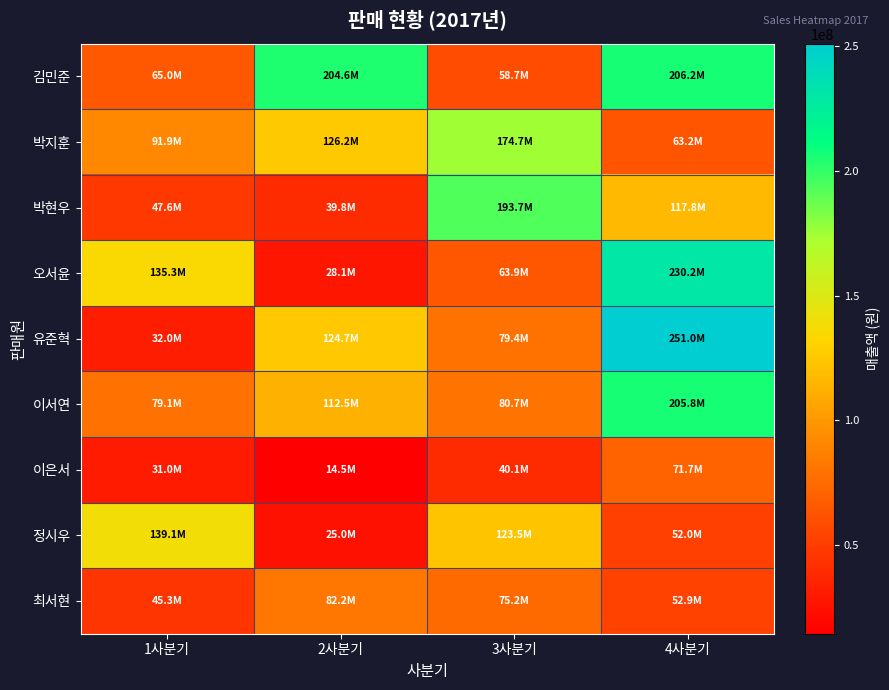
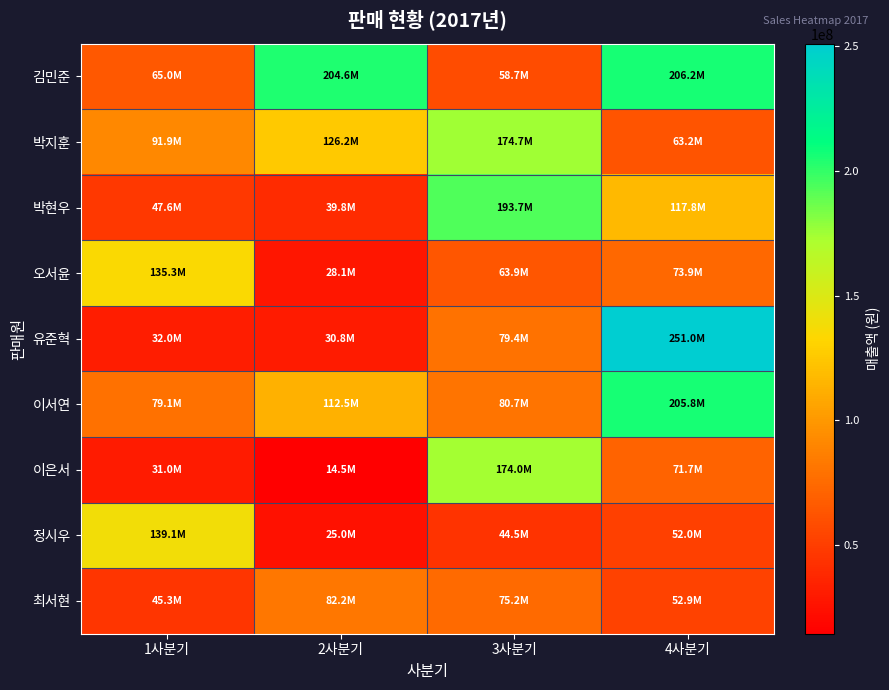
오서윤, 4사분기: 230.2M -> 73.9M
유준혁, 2사분기: 124.7M -> 30.8M
이은서, 3사분기: 40.1M -> 174.0M
정시우, 3사분기: 123.5M -> 44.5M
